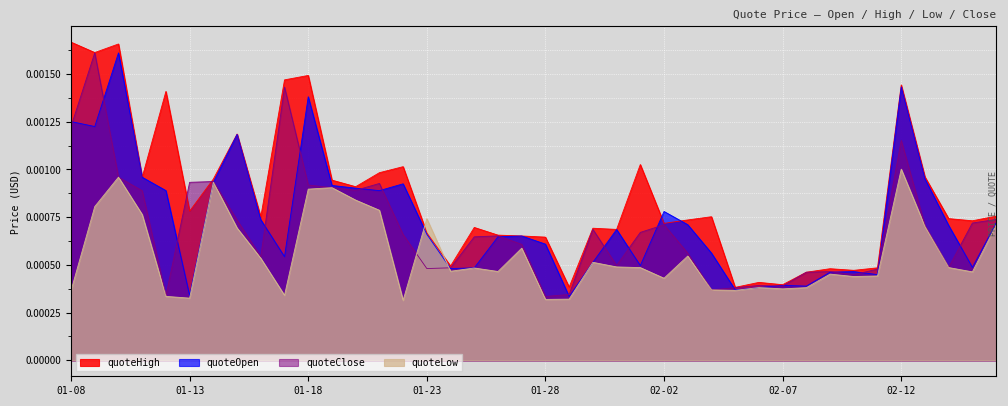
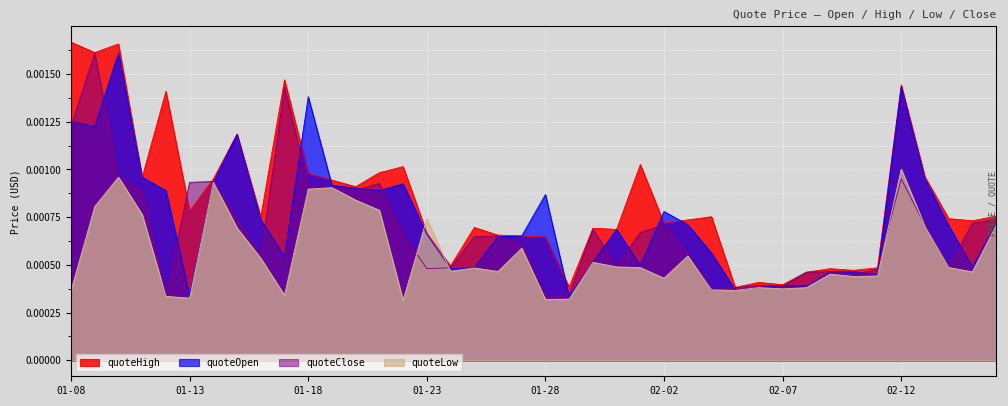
quoteHigh, 01-18: 0.00149 -> 0.00098
quoteOpen, 01-28: 0.00061 -> 0.00087
quoteClose, 02-12: 0.00115 -> 0.00095
